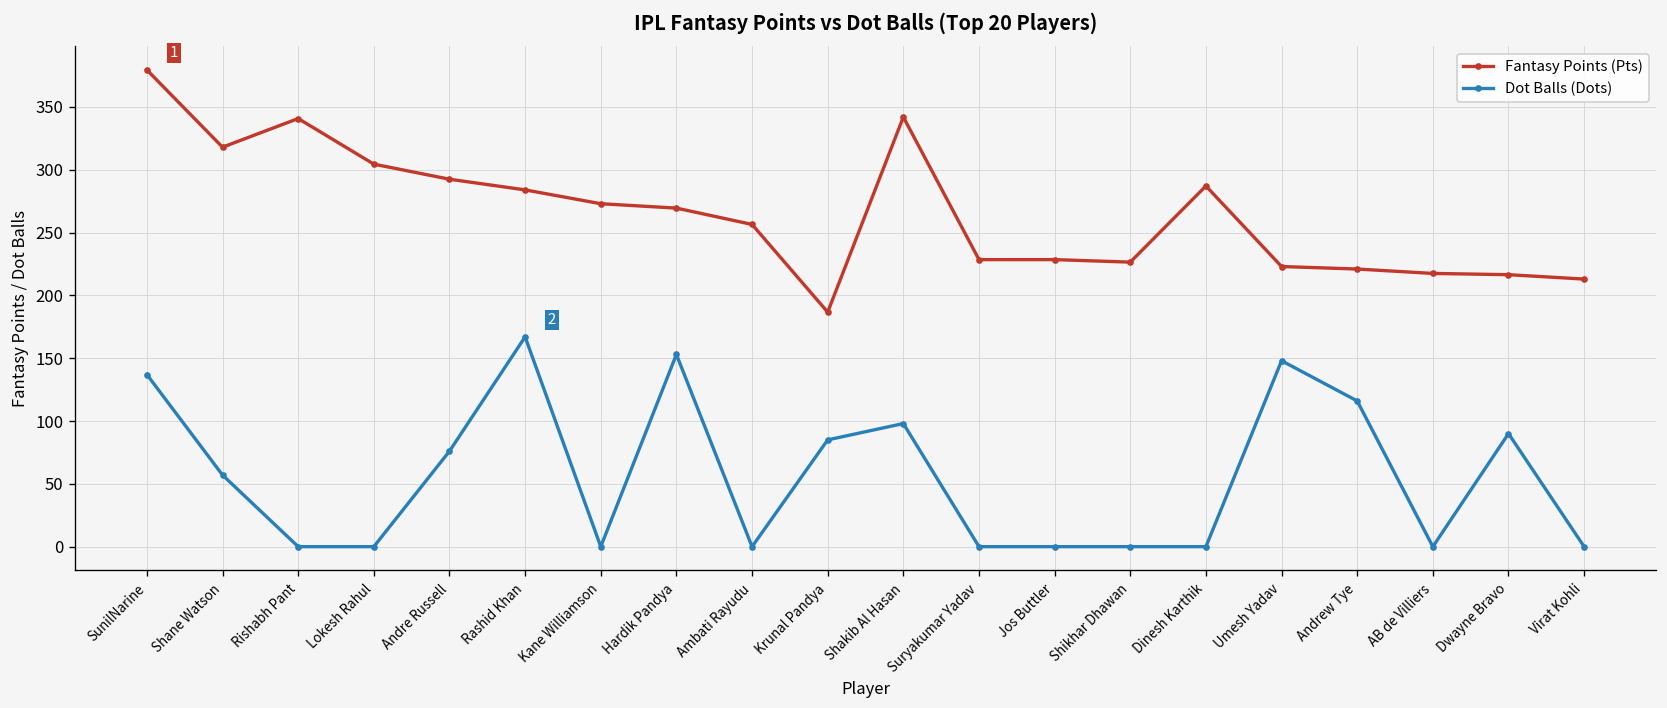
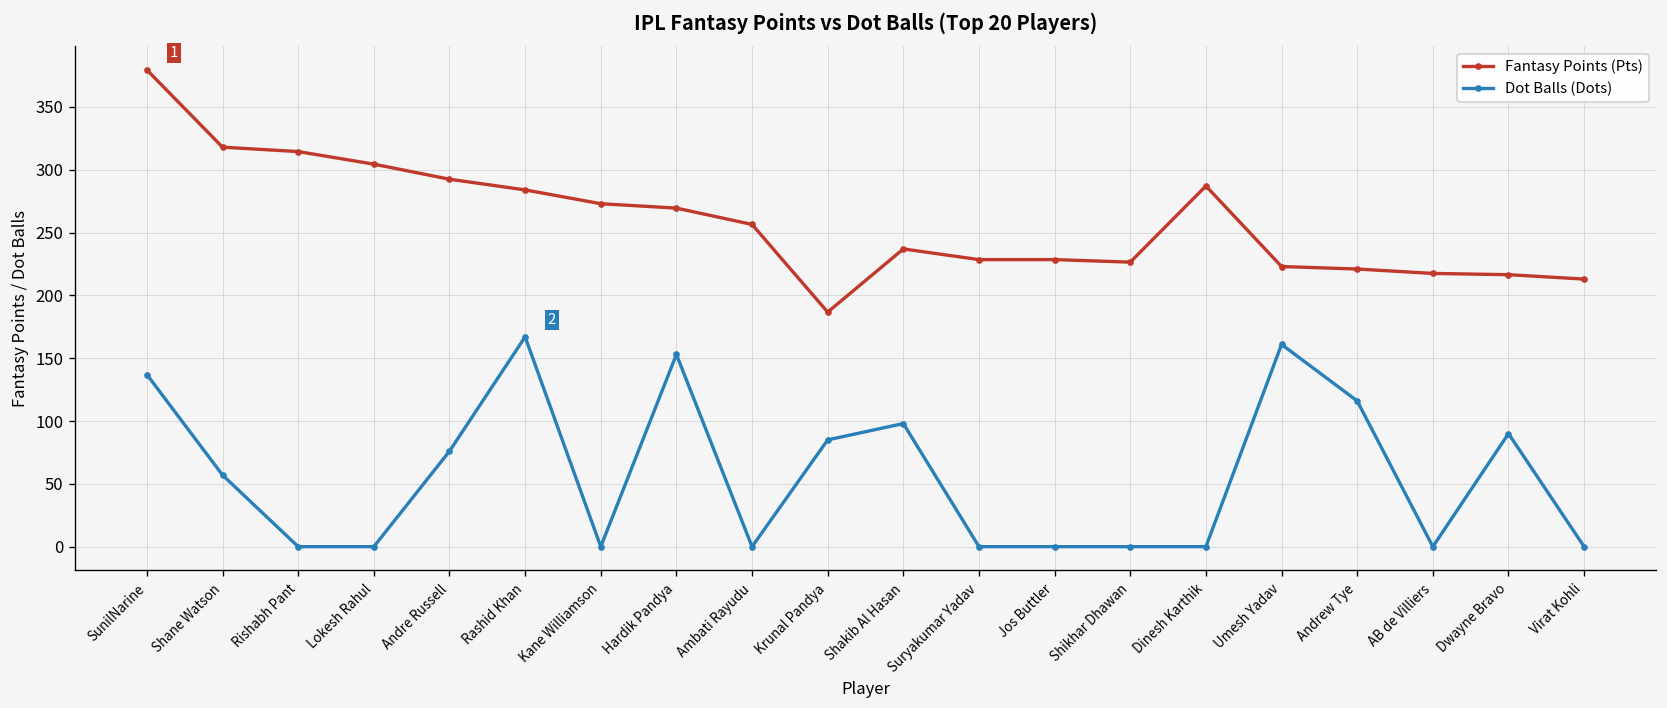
Fantasy Points (Pts), Rishabh Pant: 341 -> 315
Fantasy Points (Pts), Shakib Al Hasan: 342 -> 237
Dot Balls (Dots), Umesh Yadav: 148 -> 161
